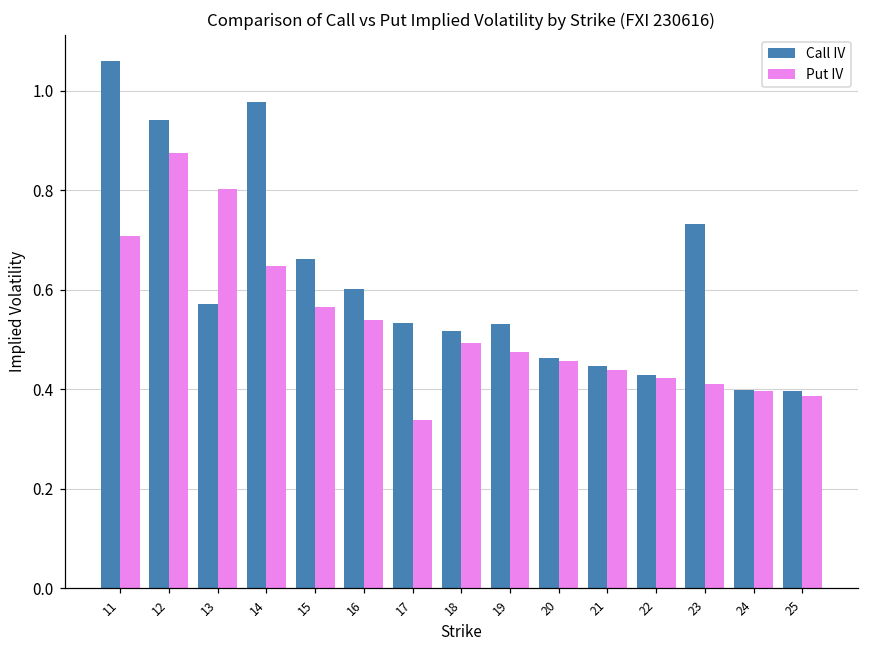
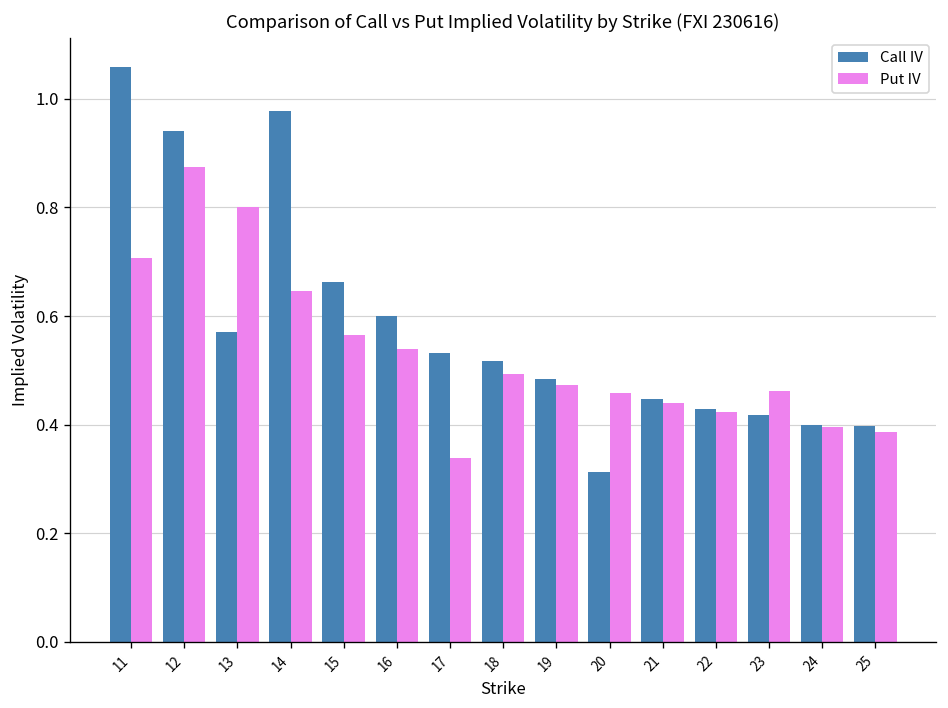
Call IV, 19: 0.53 -> 0.48
Call IV, 20: 0.46 -> 0.31
Call IV, 23: 0.73 -> 0.42
Put IV, 23: 0.41 -> 0.46
